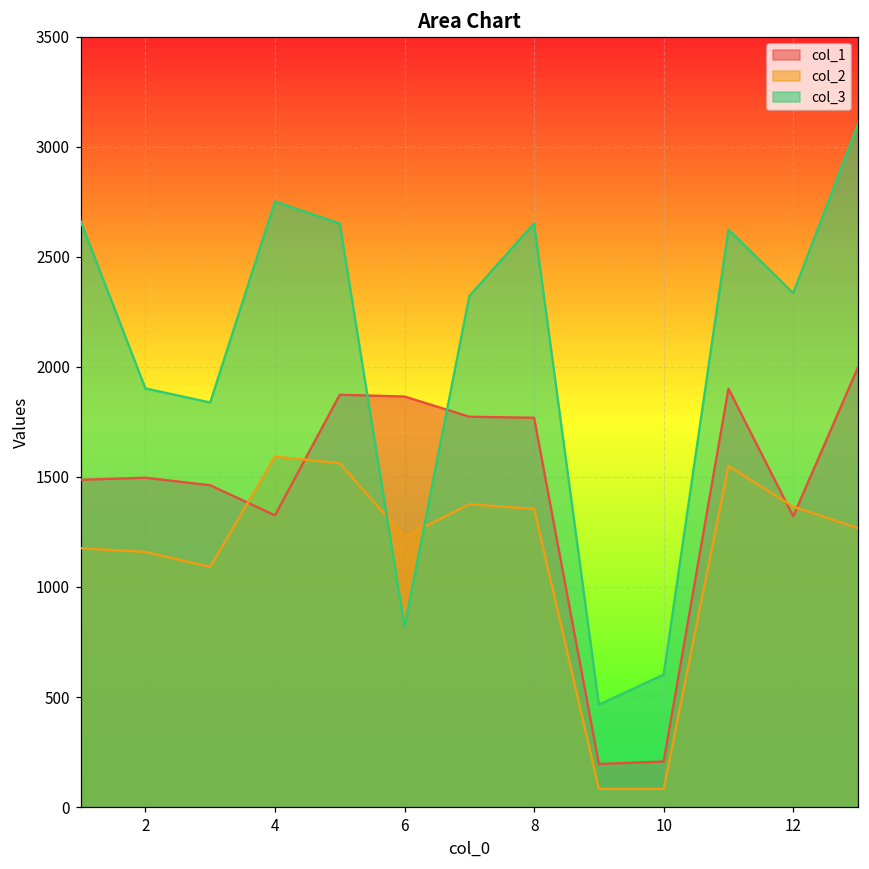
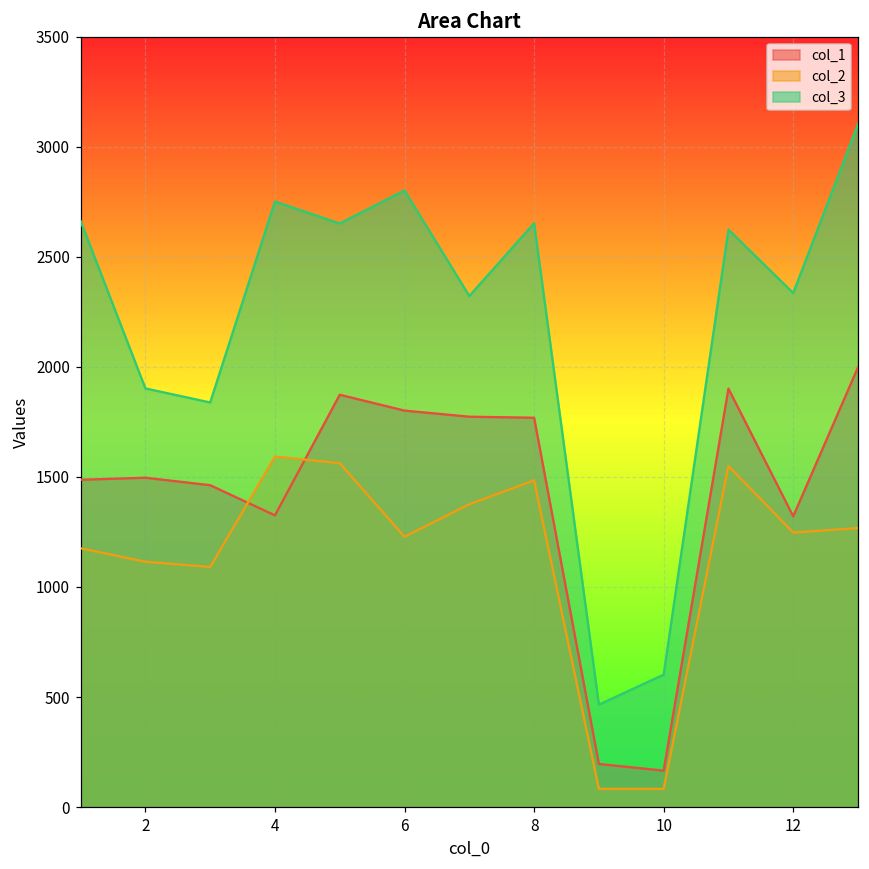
col_2, 2: 1160 -> 1110
col_1, 6: 1870 -> 1800
col_3, 6: 820 -> 2800
col_2, 8: 1350 -> 1480
col_1, 10: 210 -> 170
col_2, 12: 1370 -> 1250
